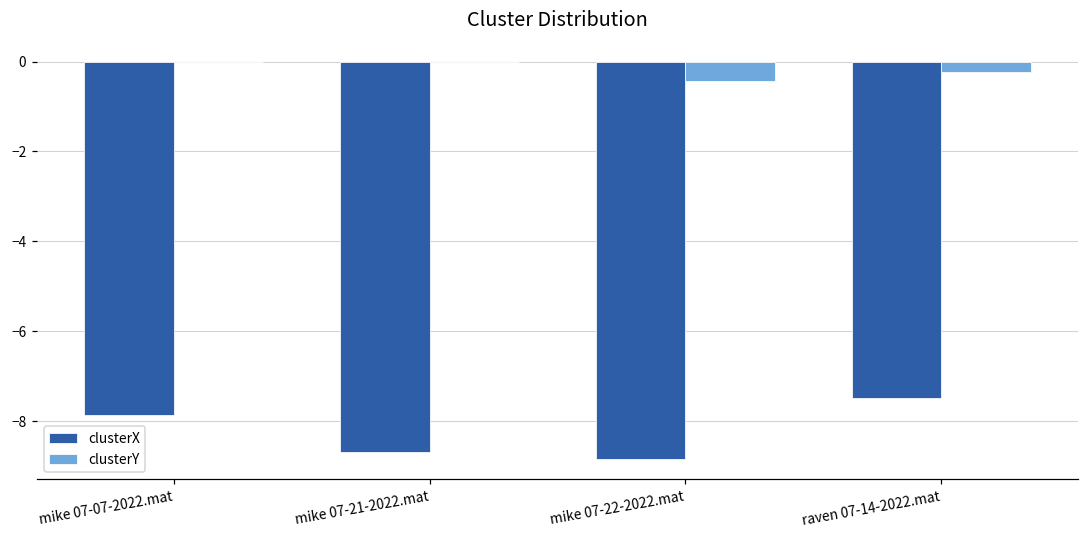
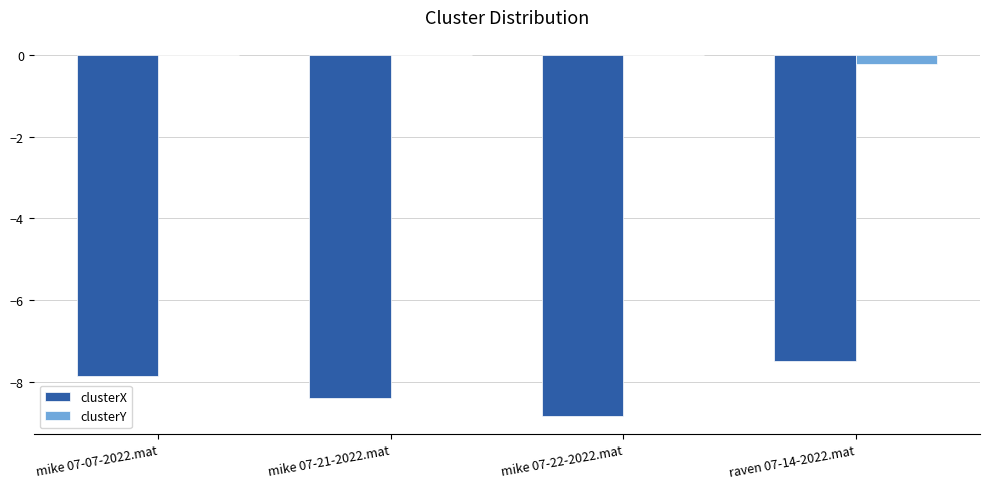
clusterX, mike 07-21-2022.mat: -8.7 -> -8.4
clusterY, mike 07-22-2022.mat: -0.4 -> 0.0
